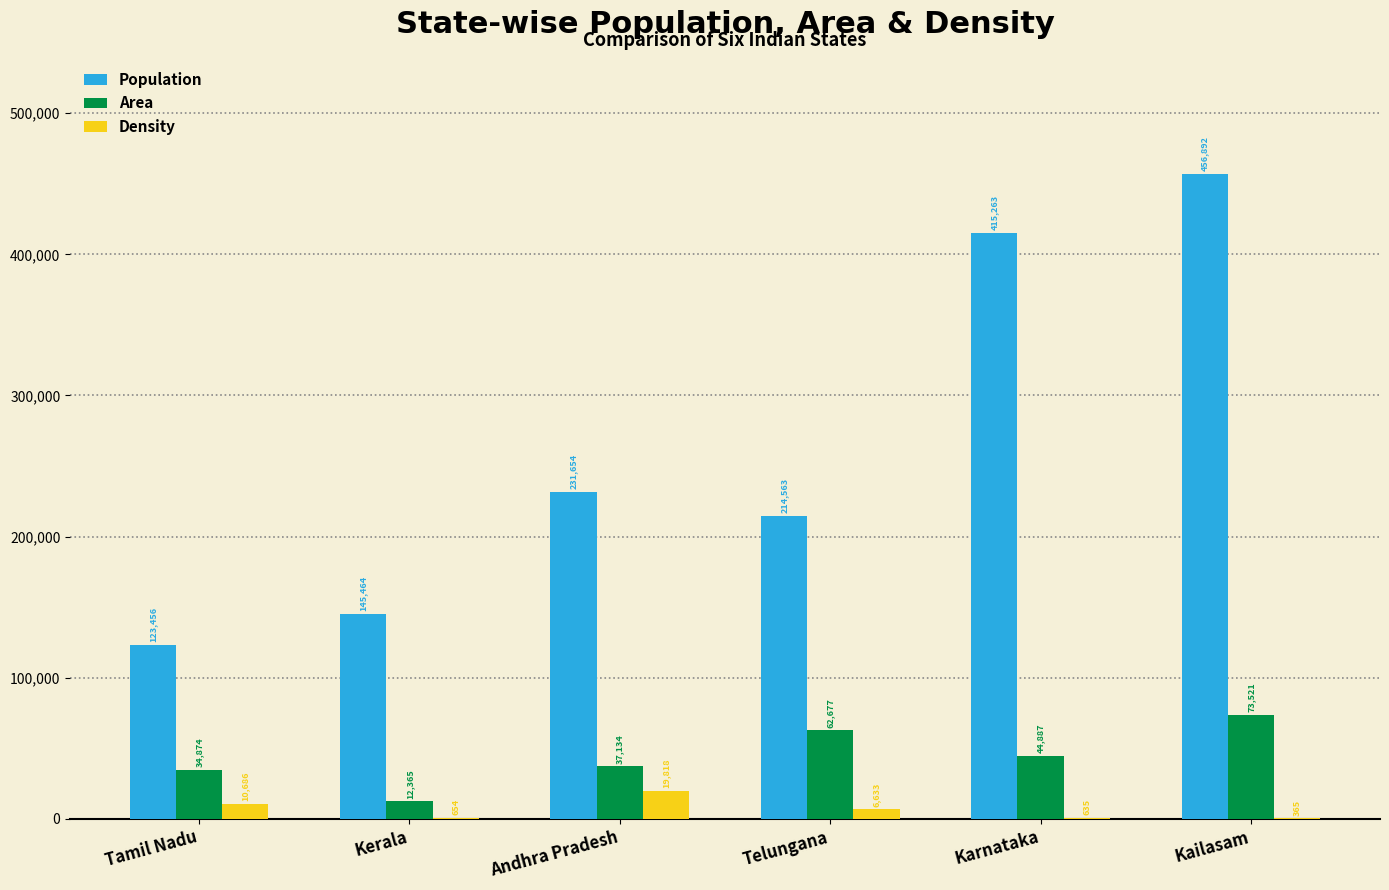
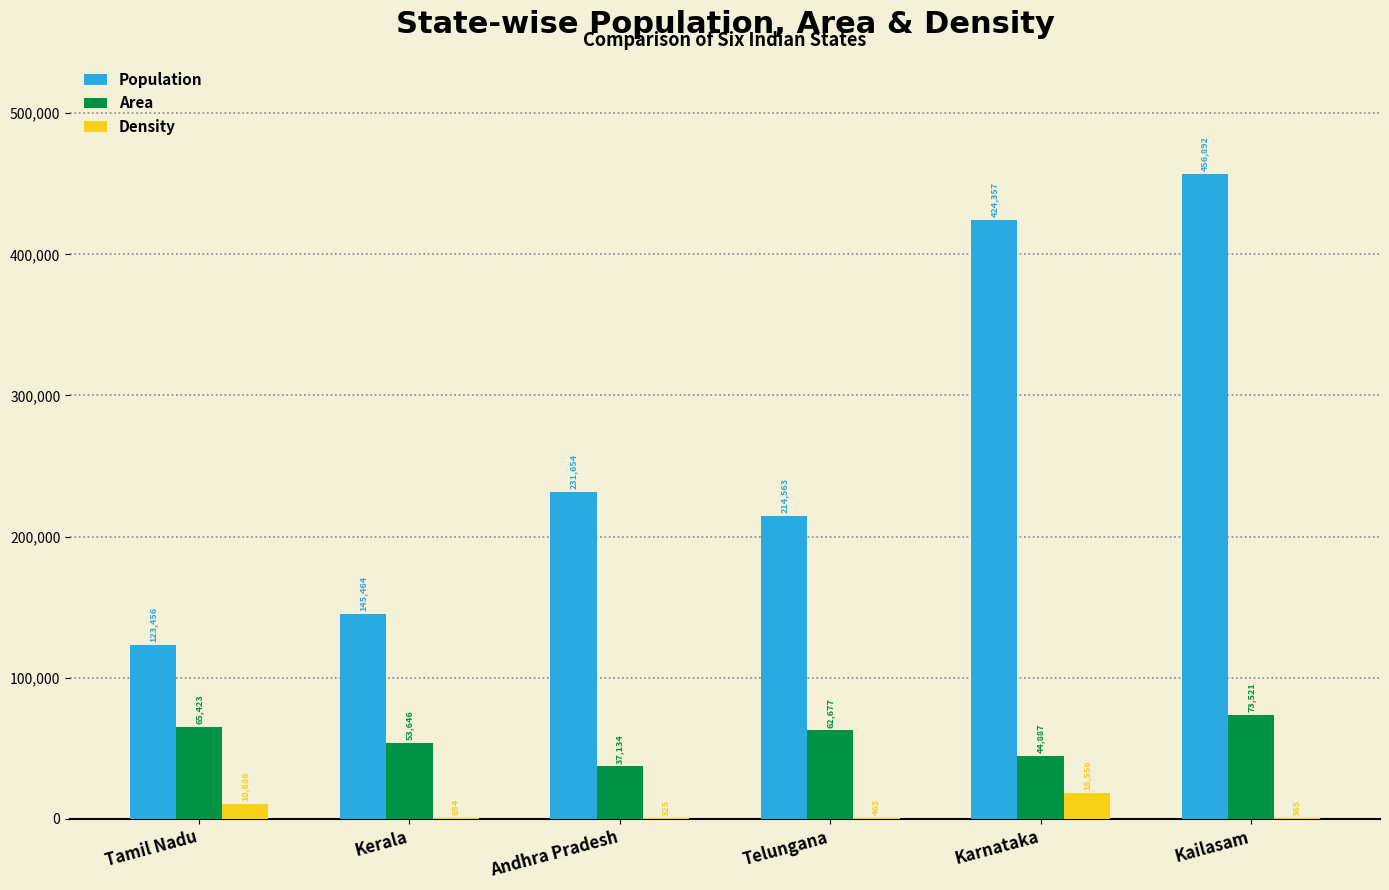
Area, Tamil Nadu: 34,874 -> 65,423
Area, Kerala: 12,365 -> 53,646
Density, Andhra Pradesh: 19,818 -> 325
Density, Telungana: 6,633 -> 463
Population, Karnataka: 415,263 -> 424,357
Density, Karnataka: 635 -> 18,556
